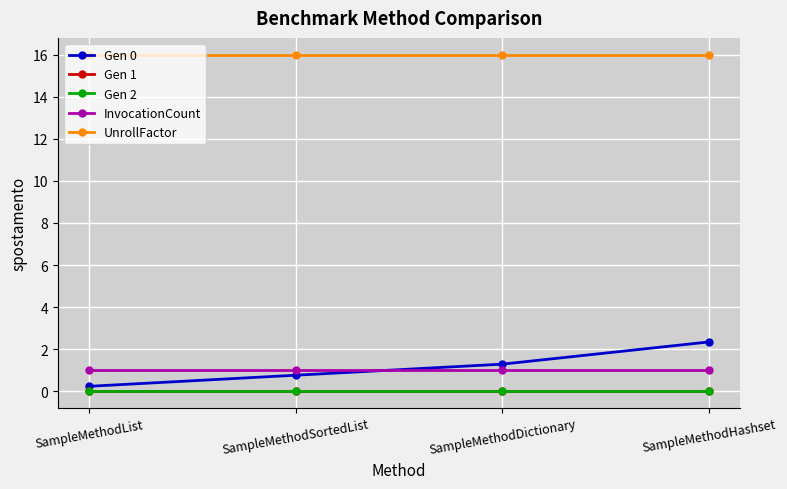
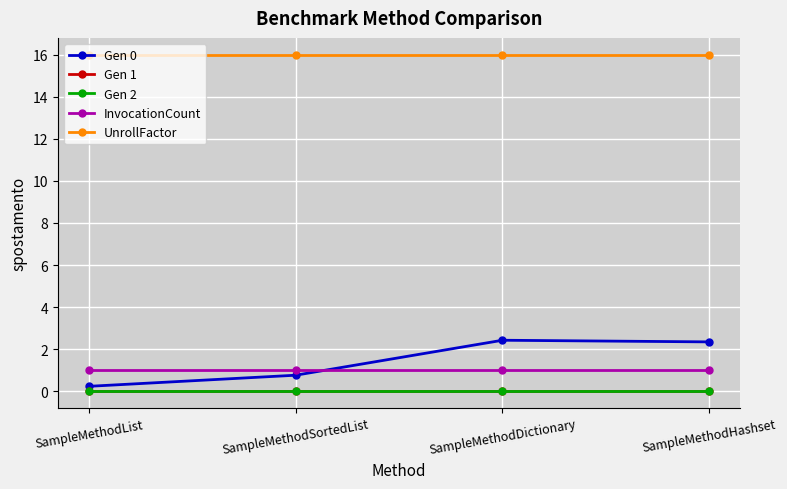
Gen 0, SampleMethodDictionary: 1.3 -> 2.4
